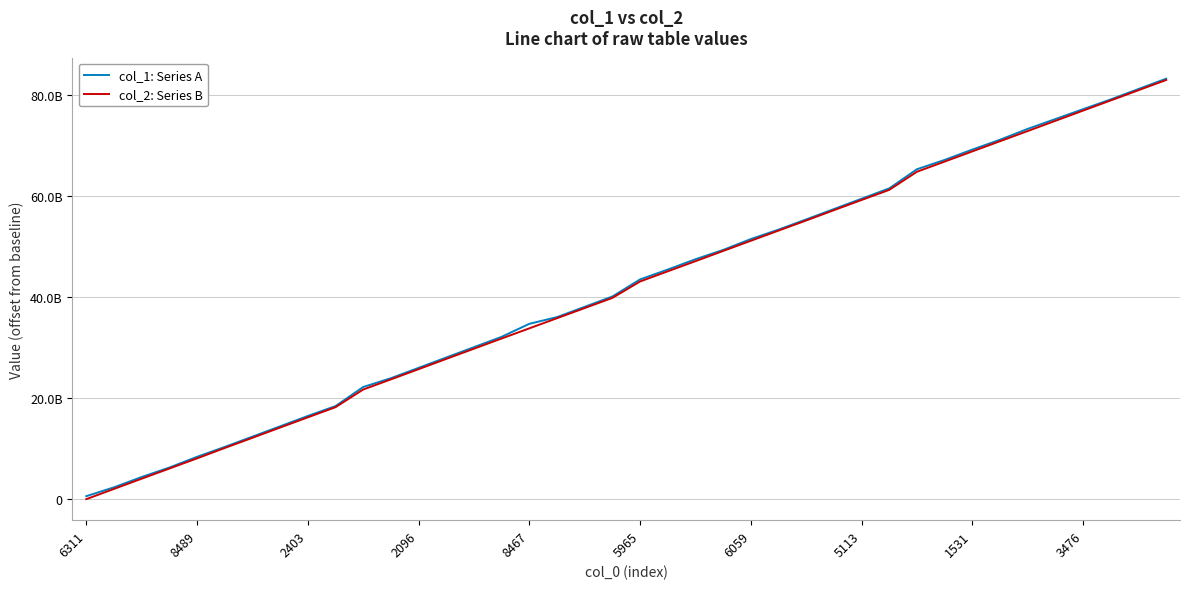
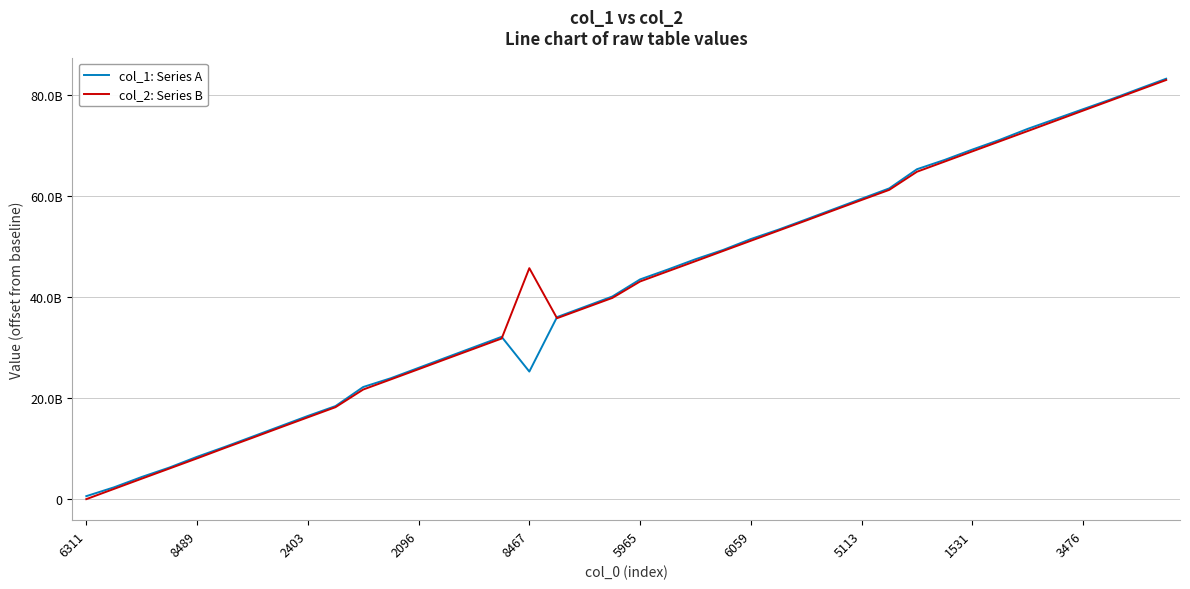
col_1: Series A, 8467: 35000000000 -> 25000000000
col_2: Series B, 8467: 34000000000 -> 46000000000
